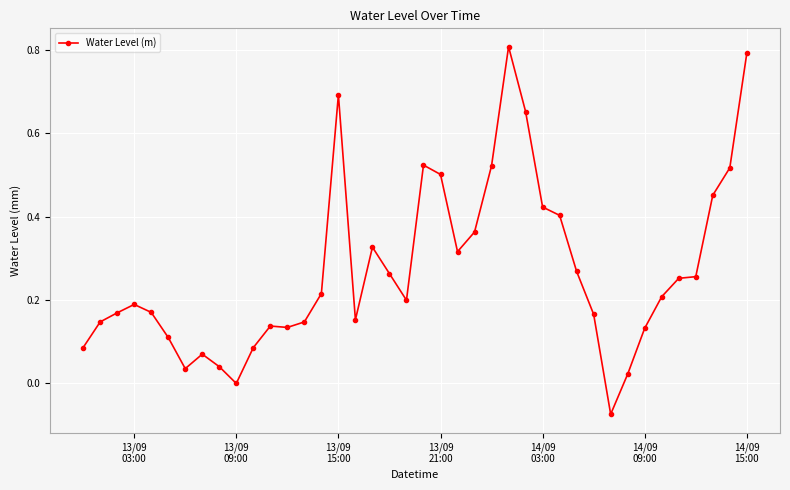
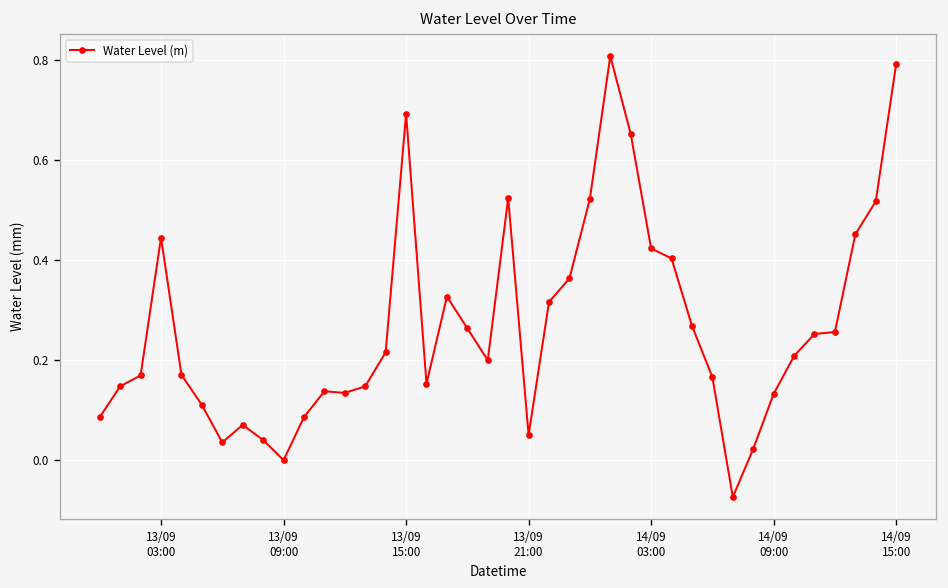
13/09 03:00: 0.19 -> 0.45
13/09 21:00: 0.50 -> 0.05
